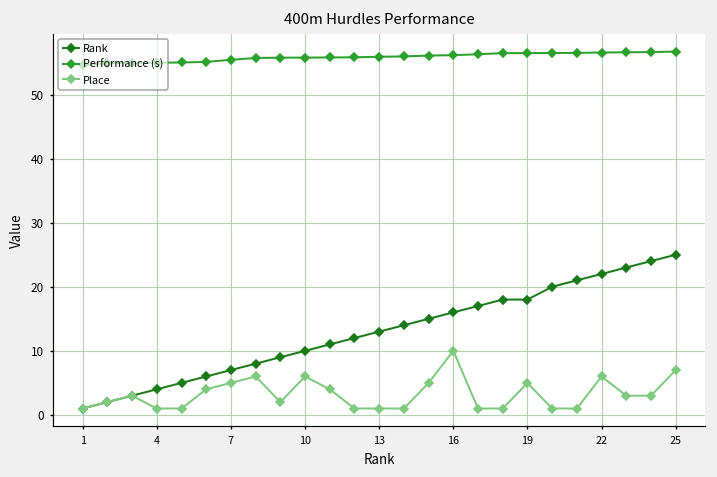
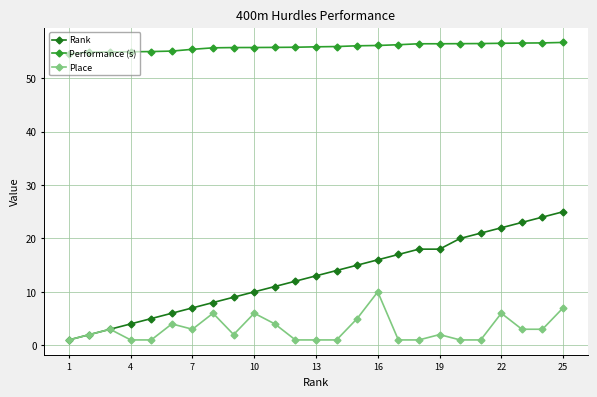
Place, 7: 5 -> 3
Place, 19: 5 -> 2
